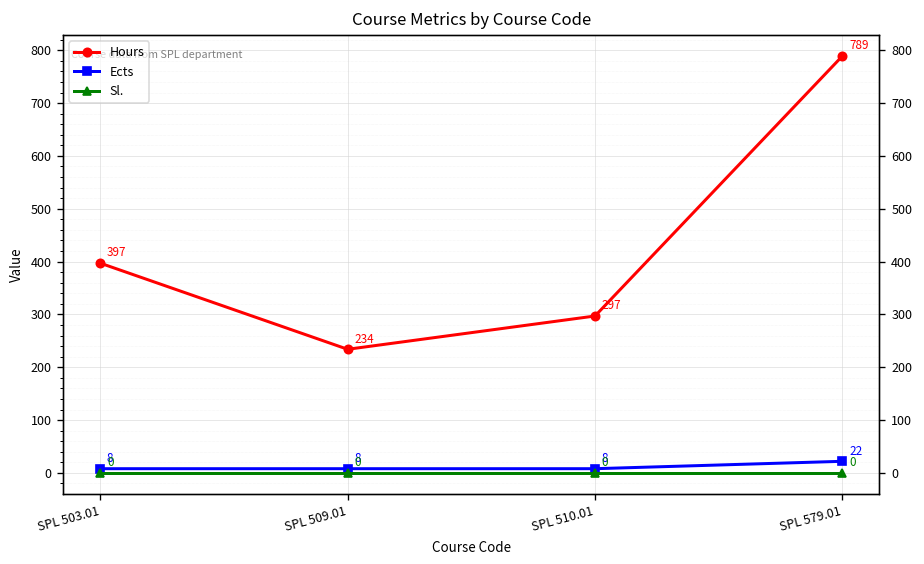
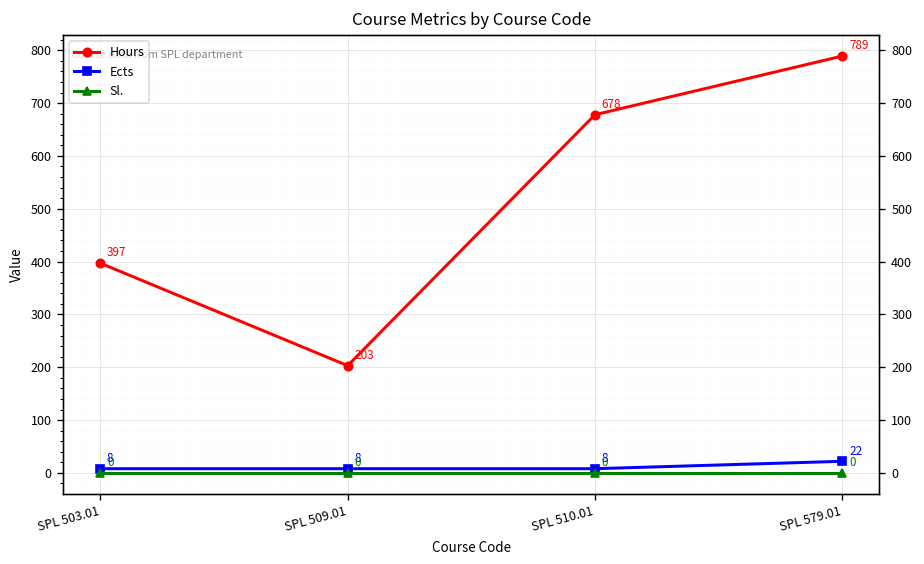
Hours, SPL 509.01: 234 -> 203
Hours, SPL 510.01: 297 -> 678
